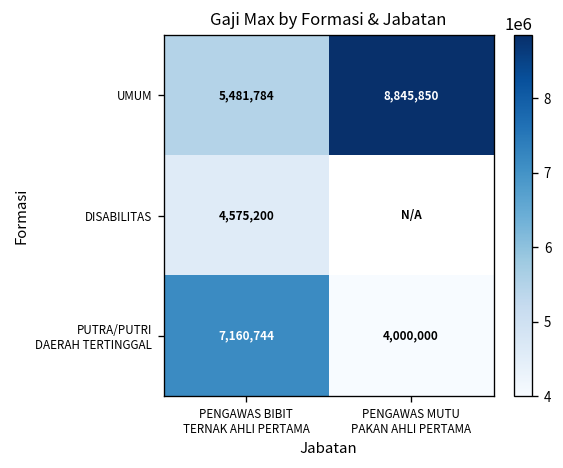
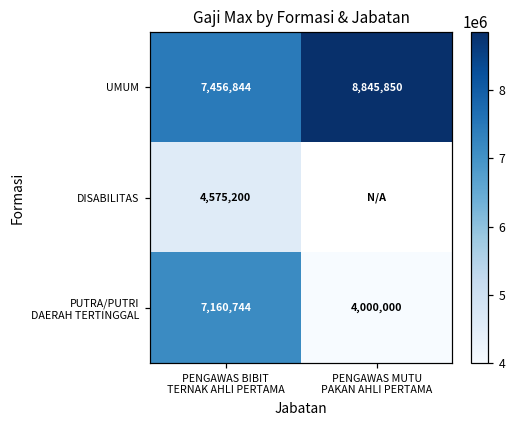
UMUM, PENGAWAS BIBIT TERNAK AHLI PERTAMA: 5,481,784 -> 7,456,844
